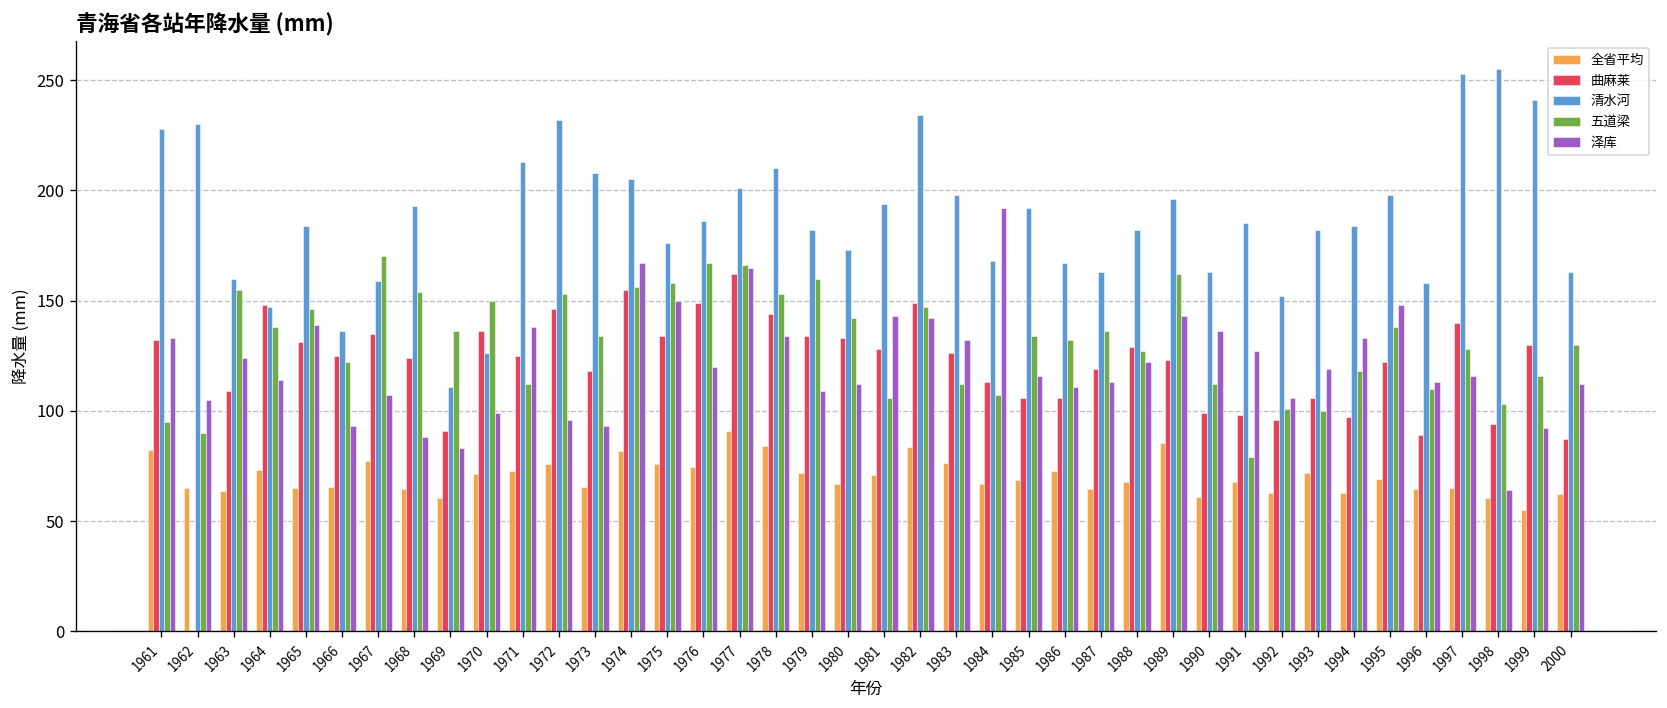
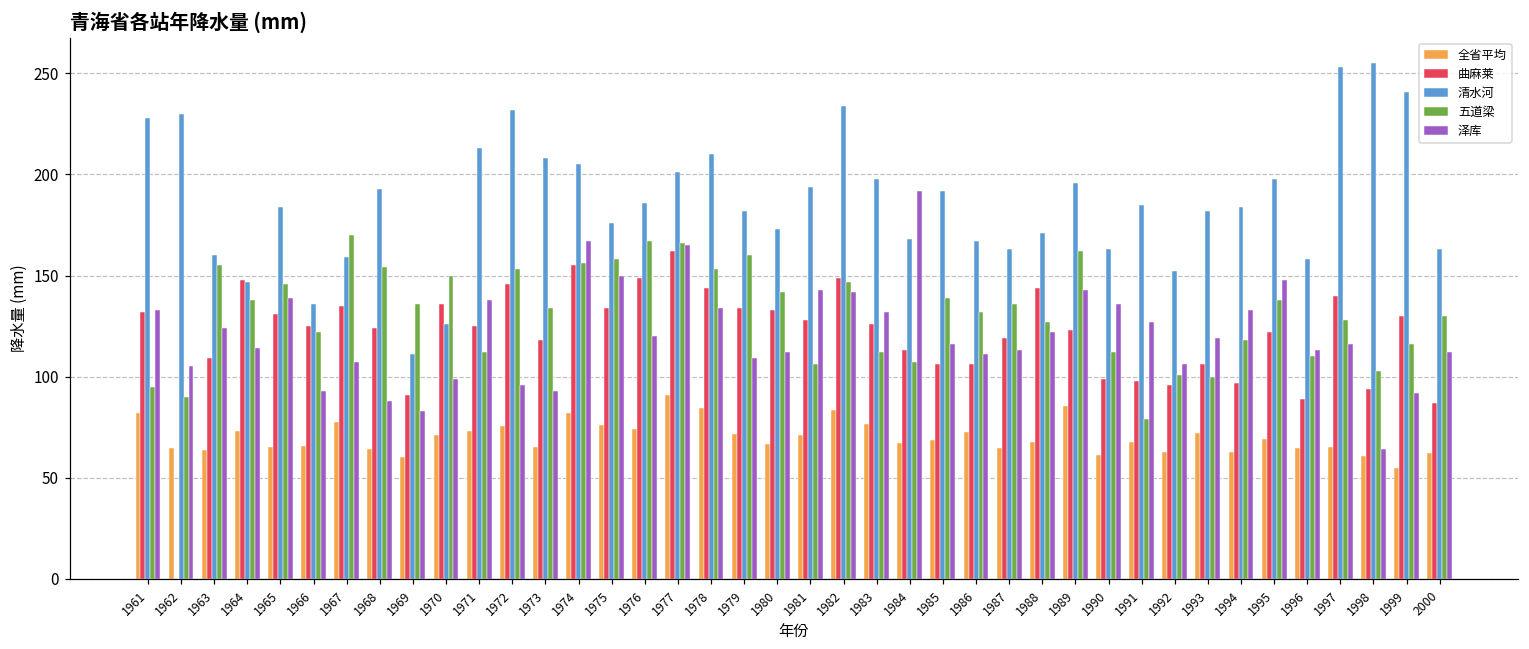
五道梁, 1985: 134 -> 139
曲麻莱, 1988: 129 -> 144
清水河, 1988: 182 -> 171
